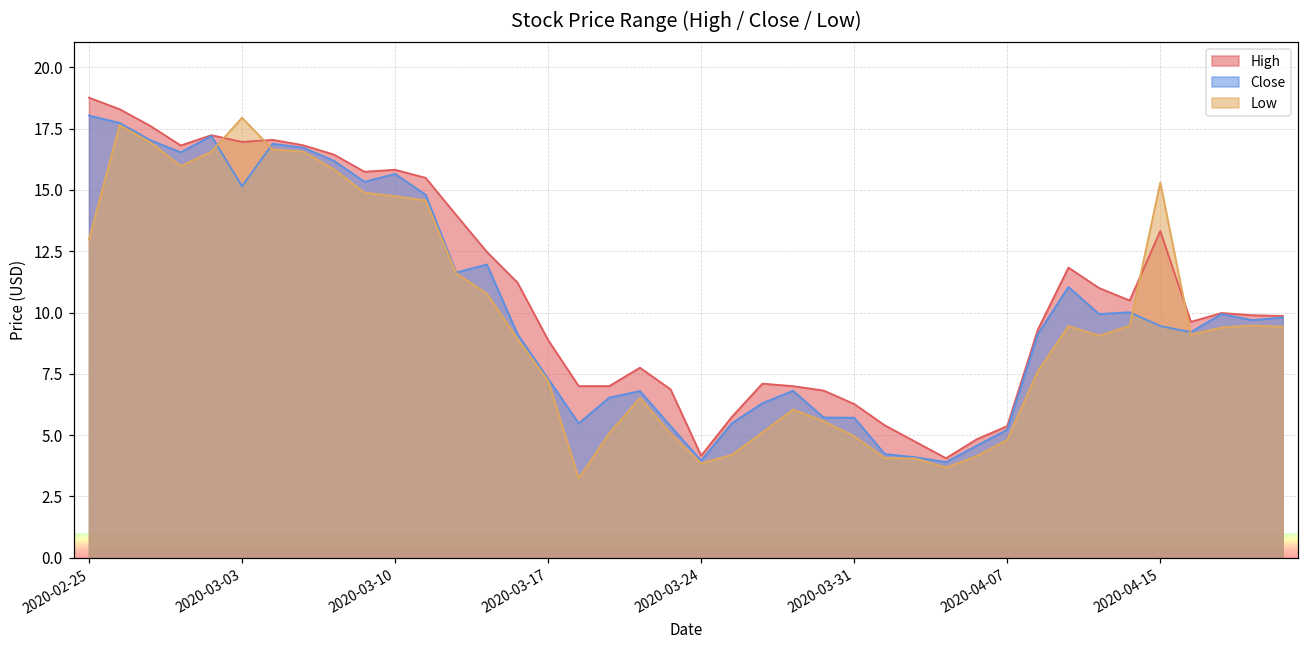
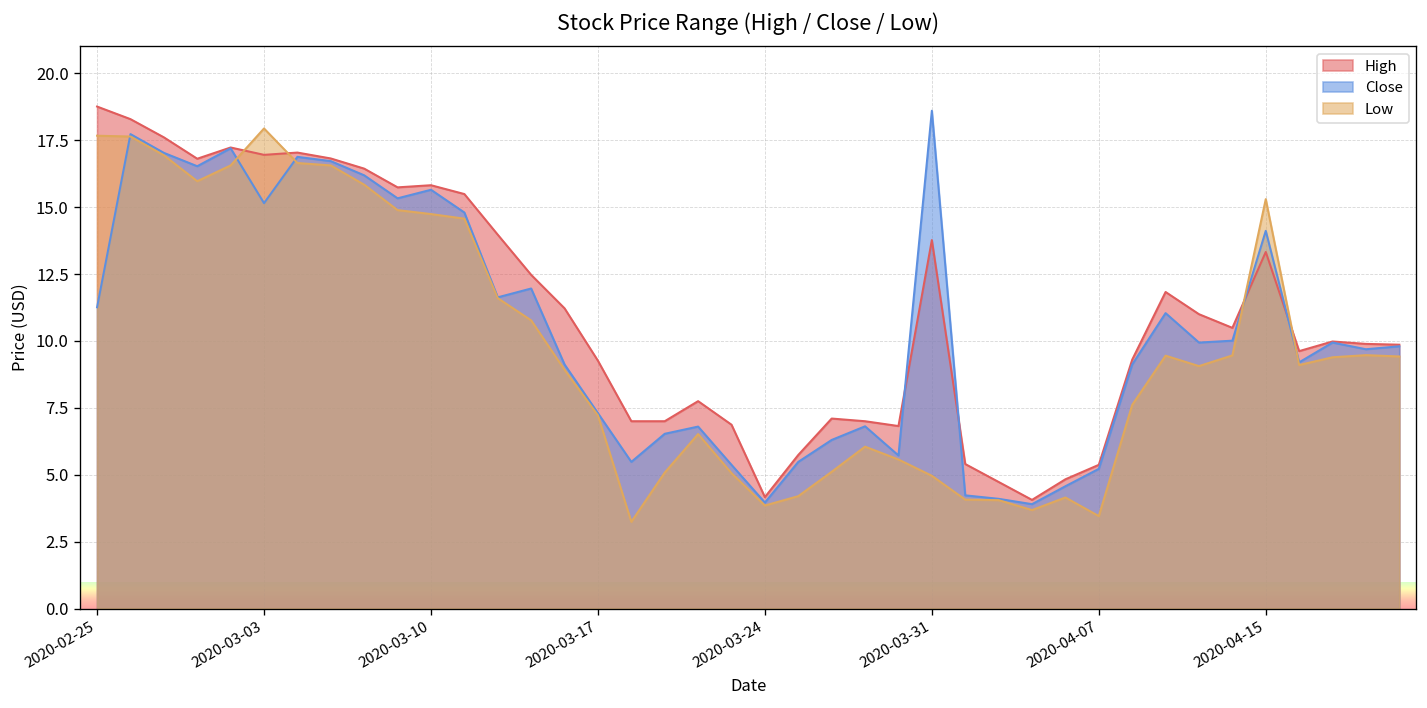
Close, 2020-02-25: 18.0 -> 11.3
Low, 2020-02-25: 13.0 -> 17.7
High, 2020-03-17: 8.9 -> 9.3
High, 2020-03-31: 6.3 -> 13.8
Close, 2020-03-31: 5.7 -> 18.6
Low, 2020-04-07: 4.8 -> 3.5
Close, 2020-04-15: 9.4 -> 14.1
